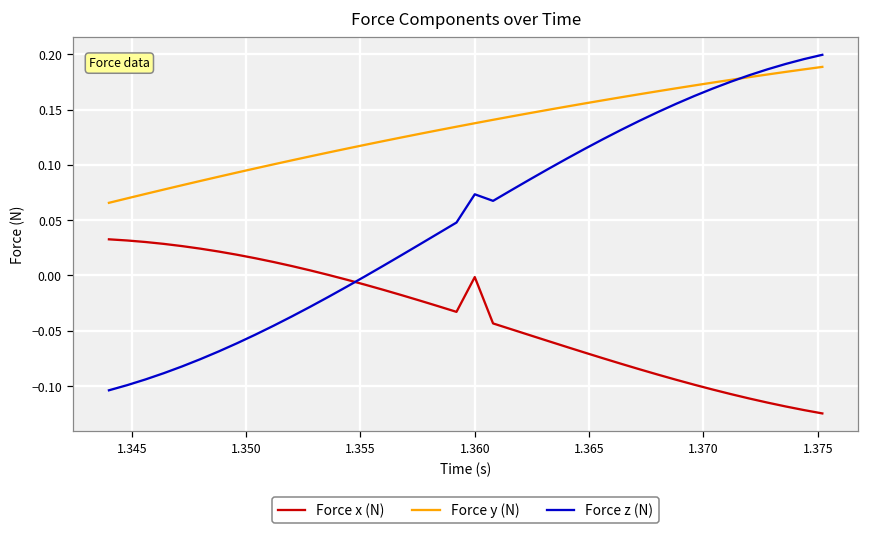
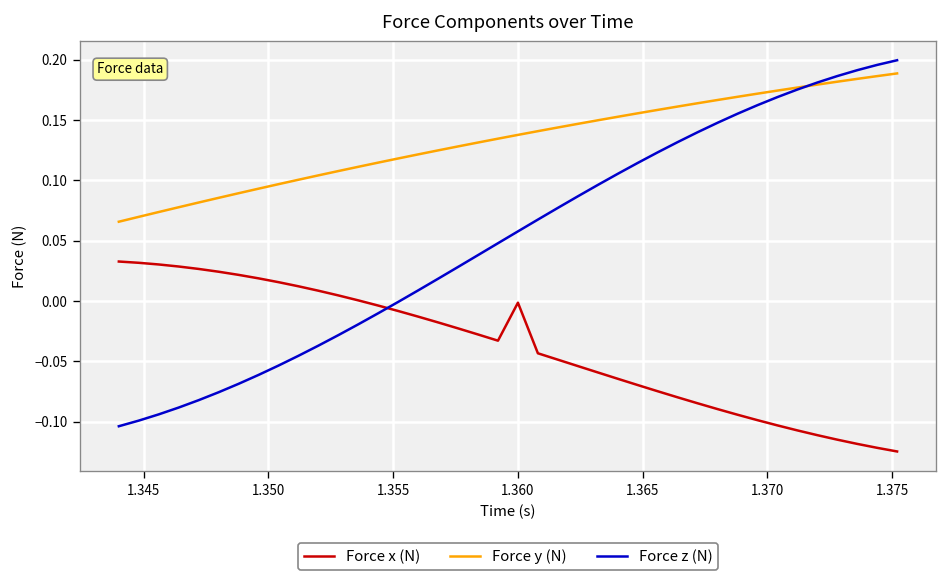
Force z (N), 1.360: 0.073 -> 0.058
